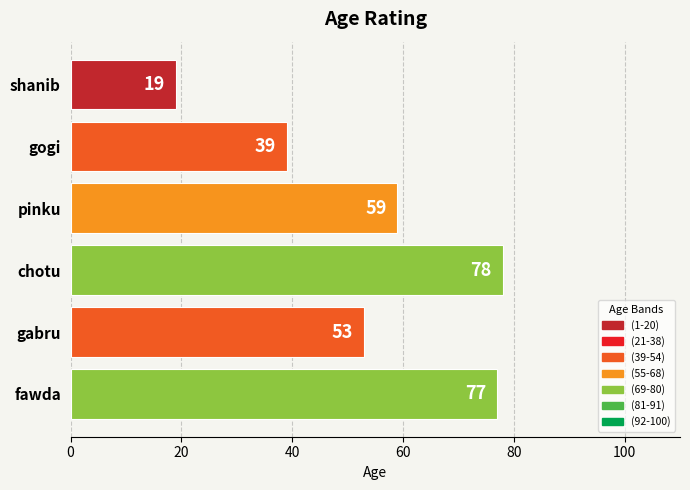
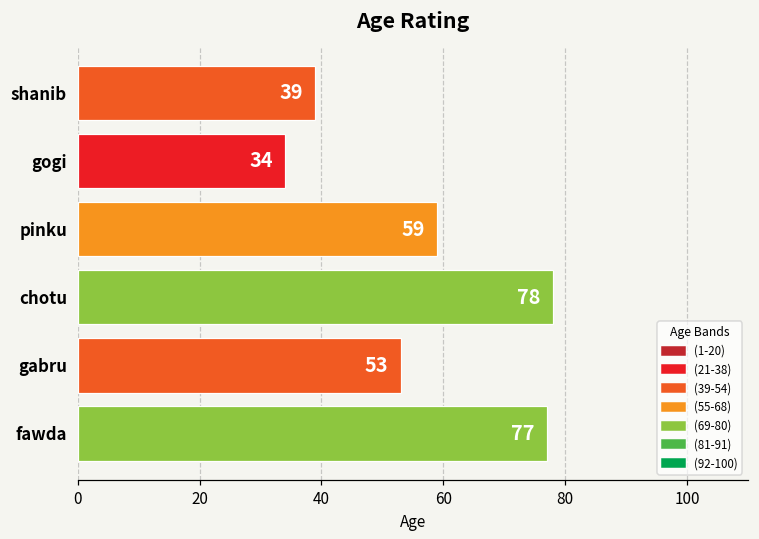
shanib: 19 -> 39
gogi: 39 -> 34
